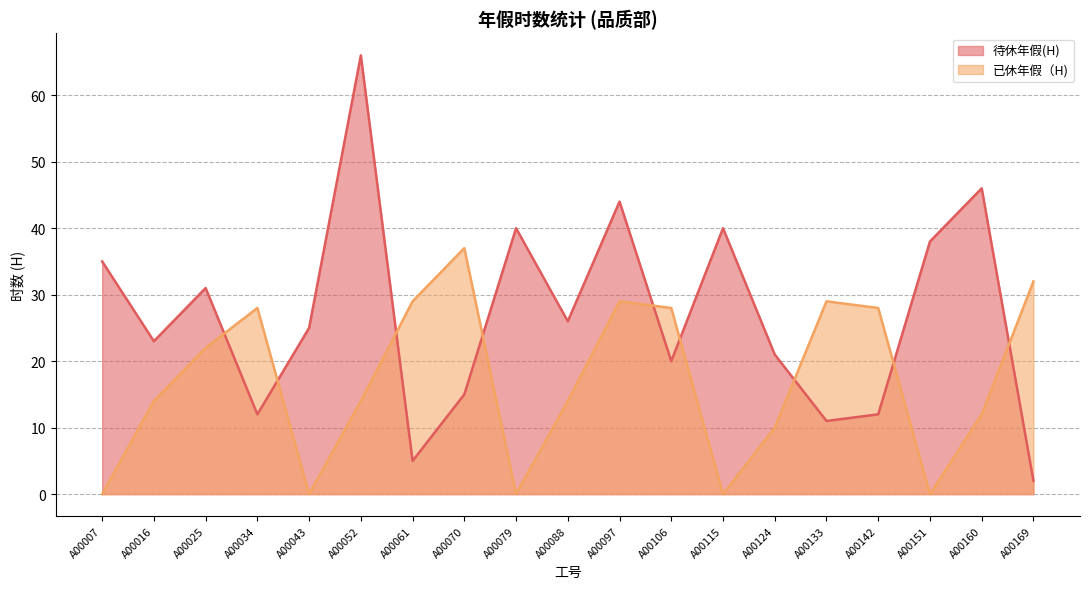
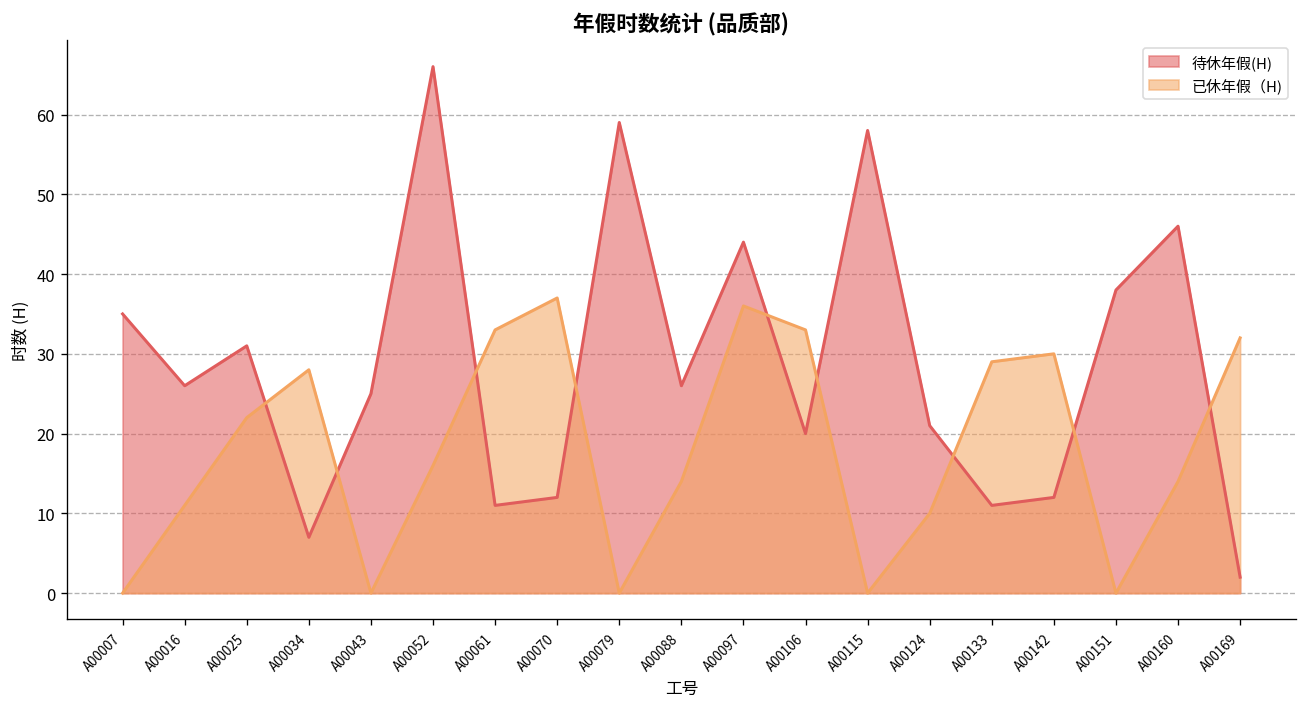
待休年假(H), A00016: 23 -> 26
已休年假（H), A00016: 14 -> 11
待休年假(H), A00034: 12 -> 7
已休年假（H), A00052: 14 -> 16
待休年假(H), A00061: 5 -> 11
已休年假（H), A00061: 29 -> 33
待休年假(H), A00070: 15 -> 12
待休年假(H), A00079: 40 -> 59
已休年假（H), A00097: 29 -> 36
已休年假（H), A00106: 28 -> 33
待休年假(H), A00115: 40 -> 58
已休年假（H), A00142: 28 -> 30
已休年假（H), A00160: 12 -> 14
